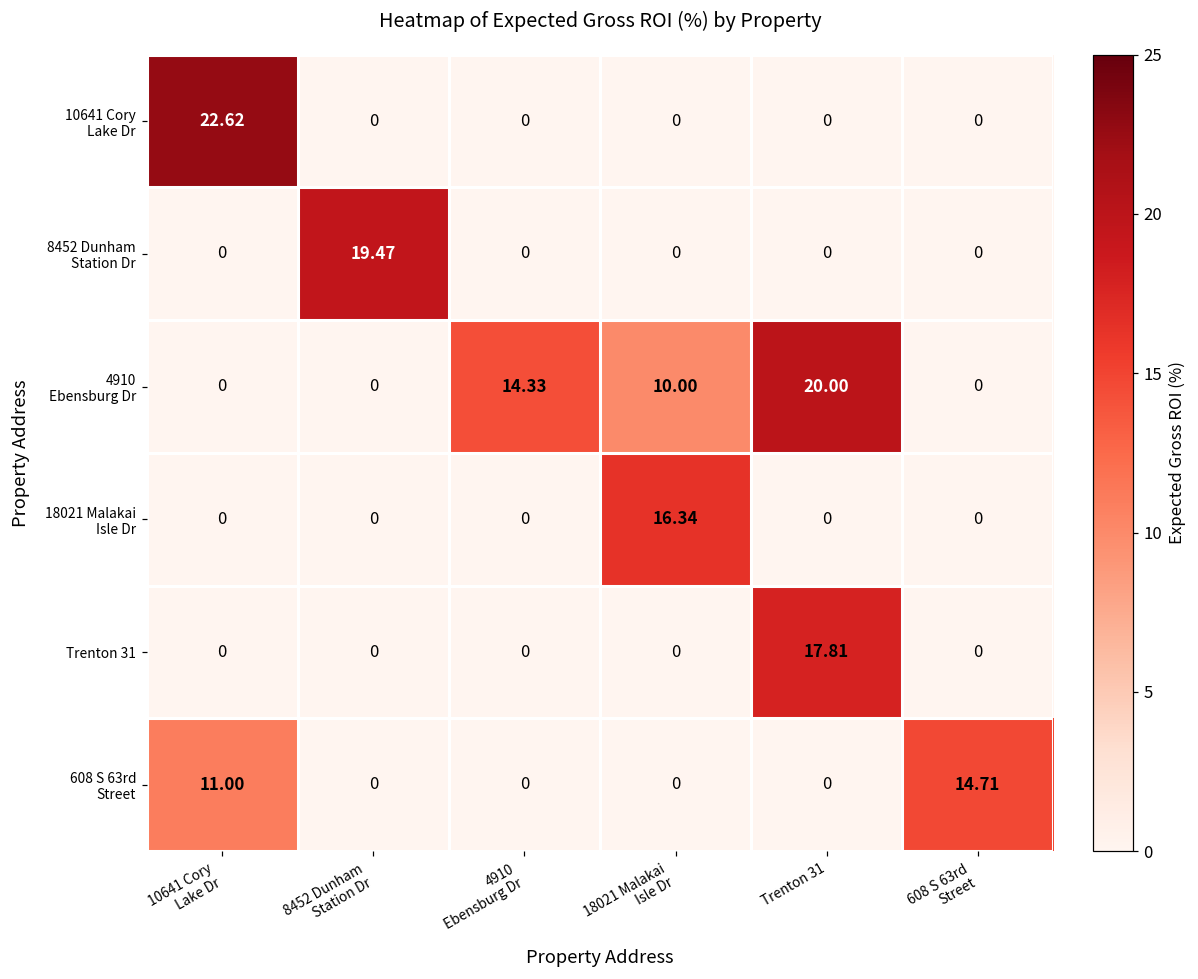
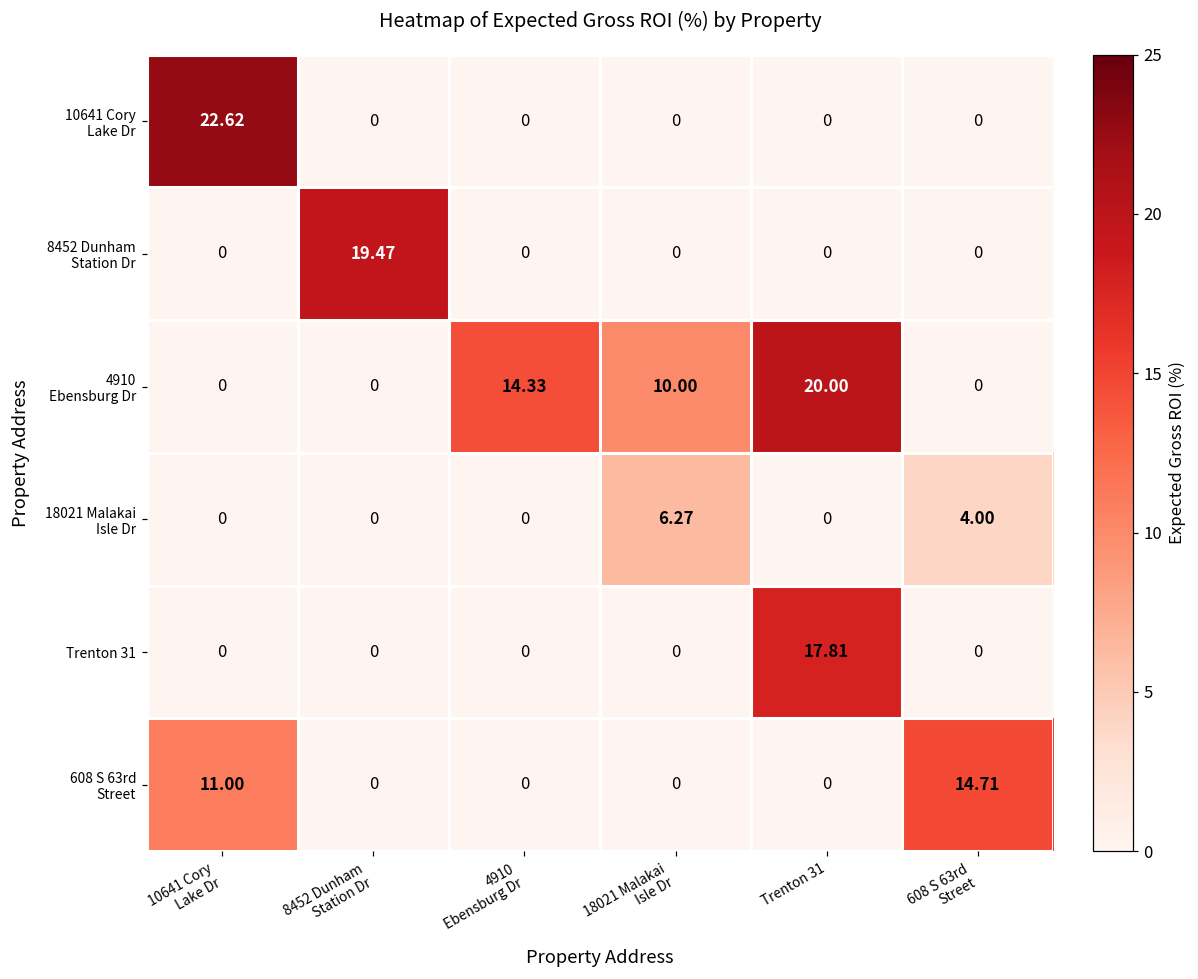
18021 Malakai Isle Dr, 18021 Malakai Isle Dr: 16.34 -> 6.27
18021 Malakai Isle Dr, 608 S 63rd Street: 0 -> 4.00
